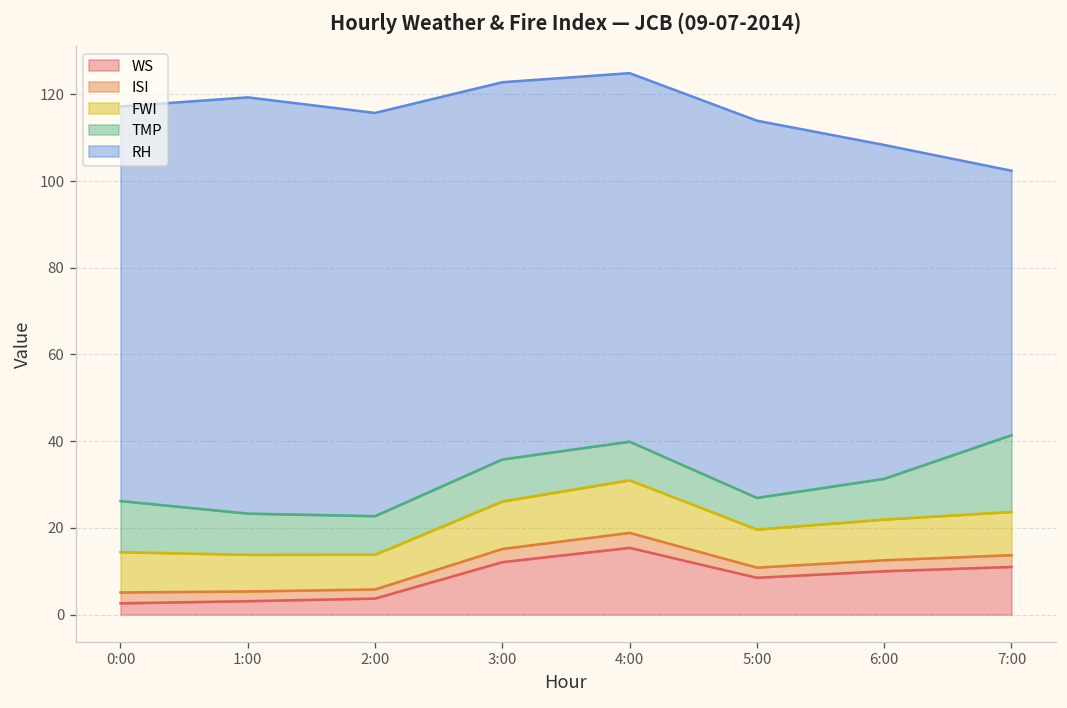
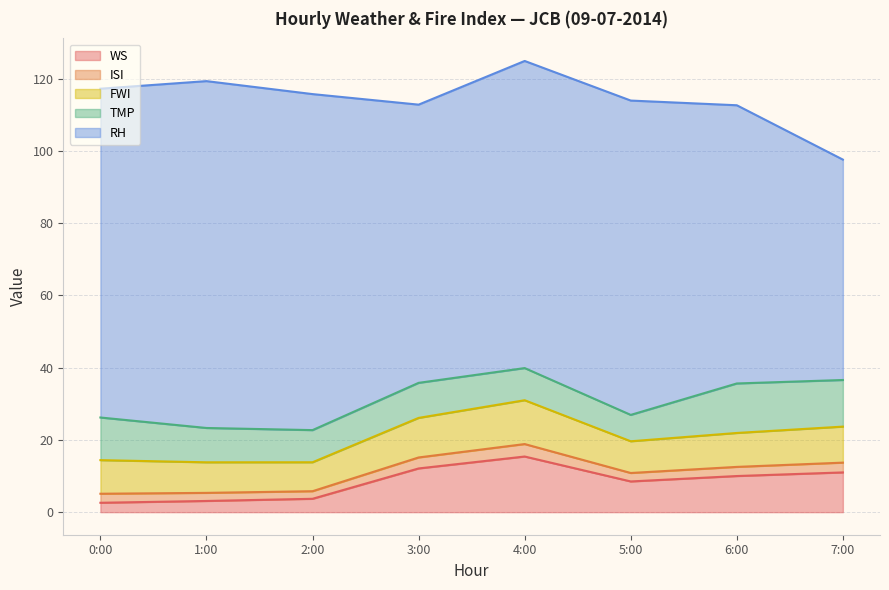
RH, 3:00: 87 -> 77
TMP, 6:00: 9 -> 14
TMP, 7:00: 18 -> 13
